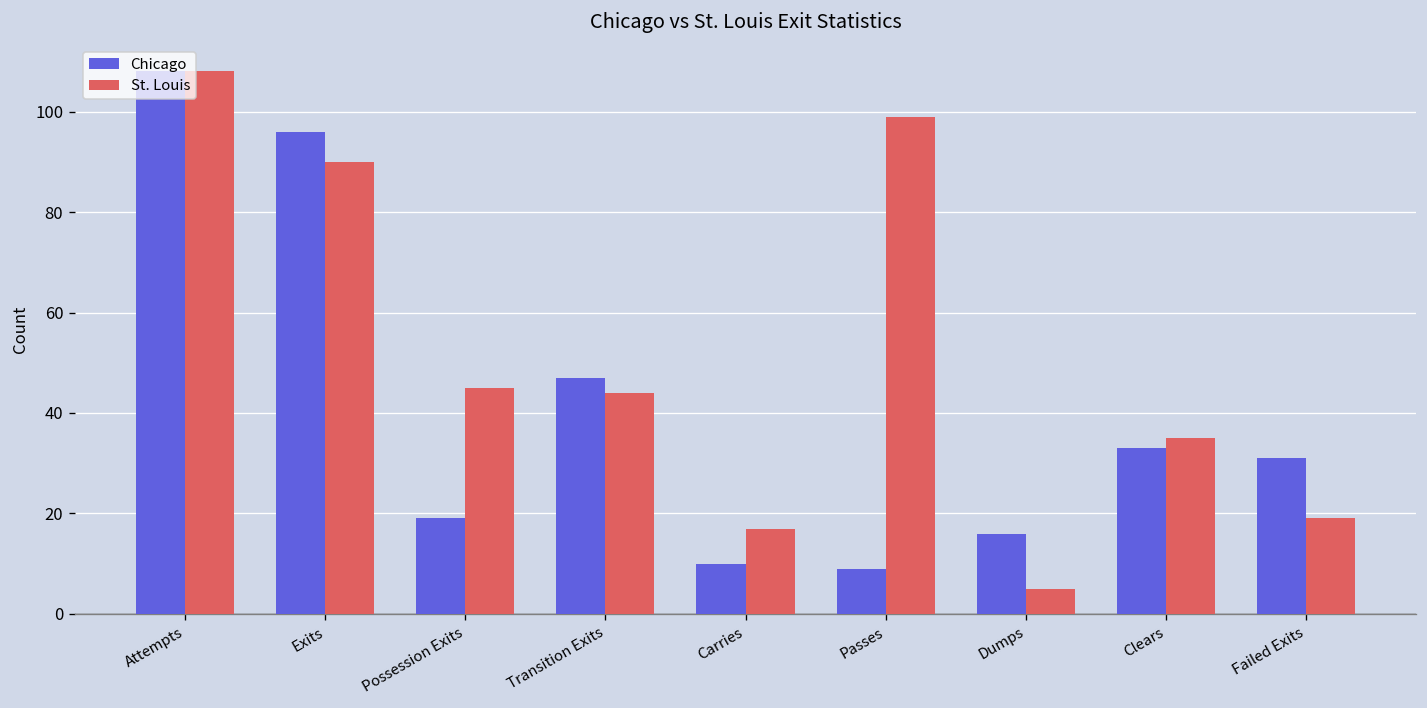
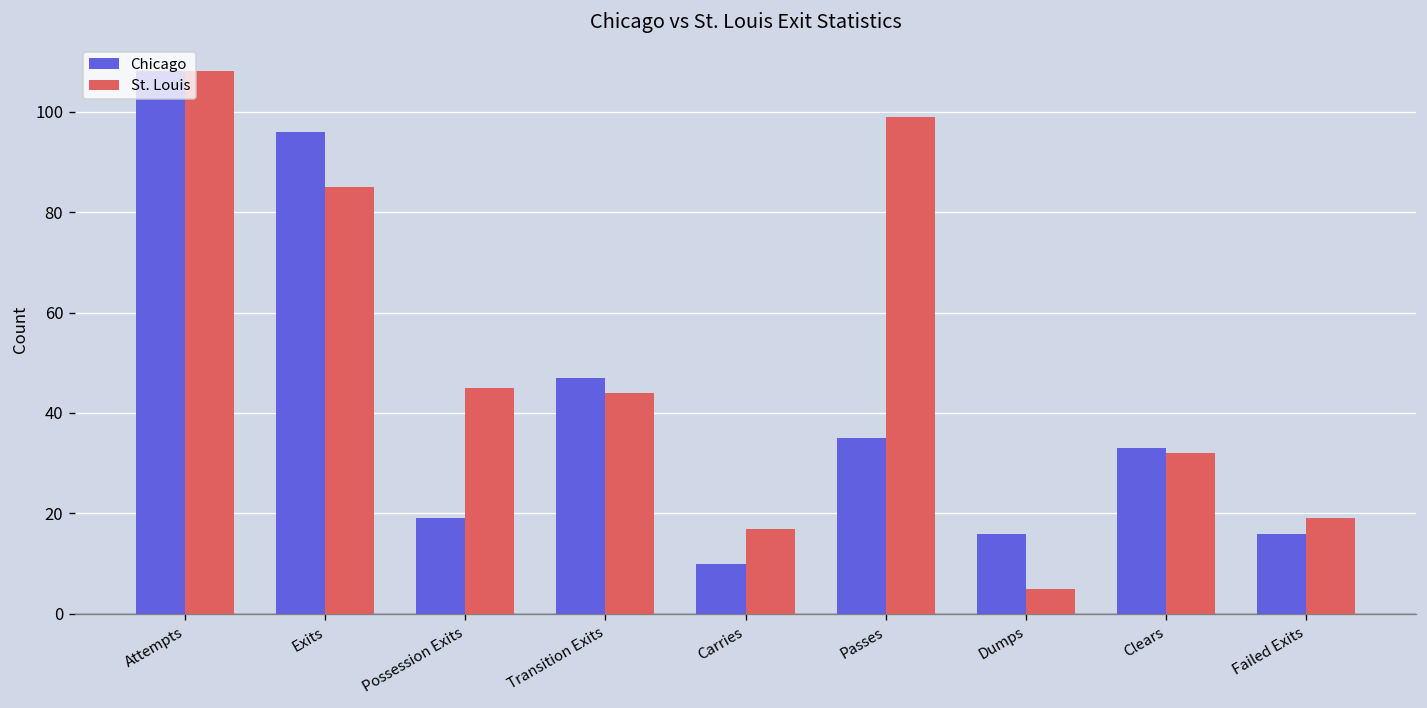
St. Louis, Exits: 90 -> 85
Chicago, Passes: 9 -> 35
St. Louis, Clears: 35 -> 32
Chicago, Failed Exits: 31 -> 16
